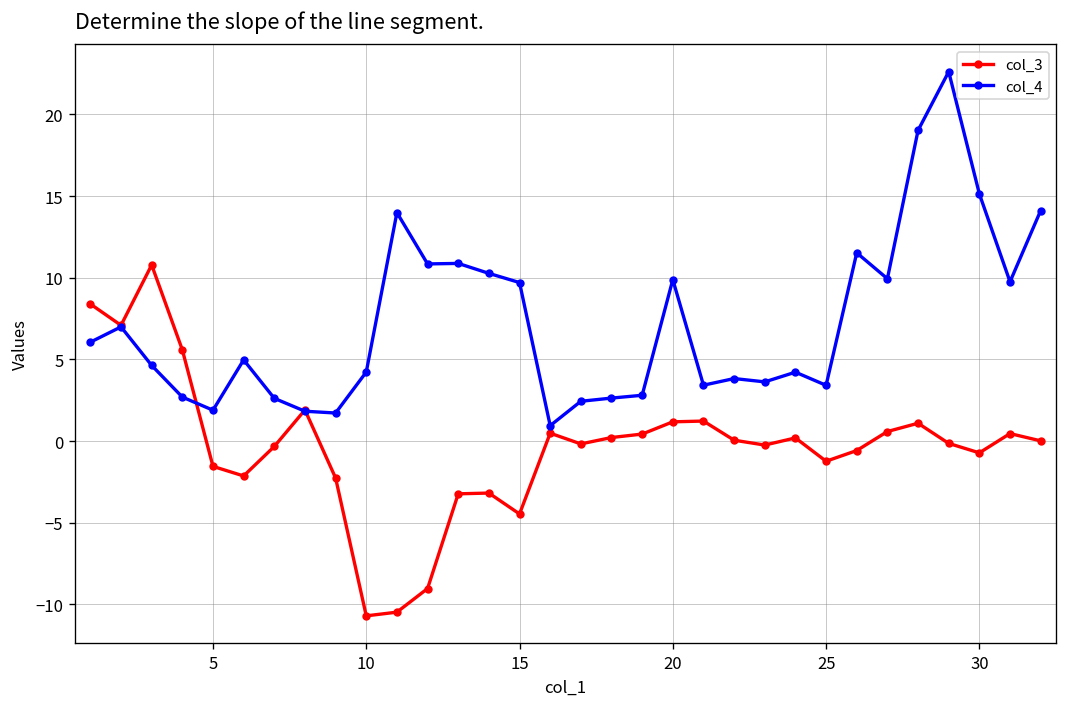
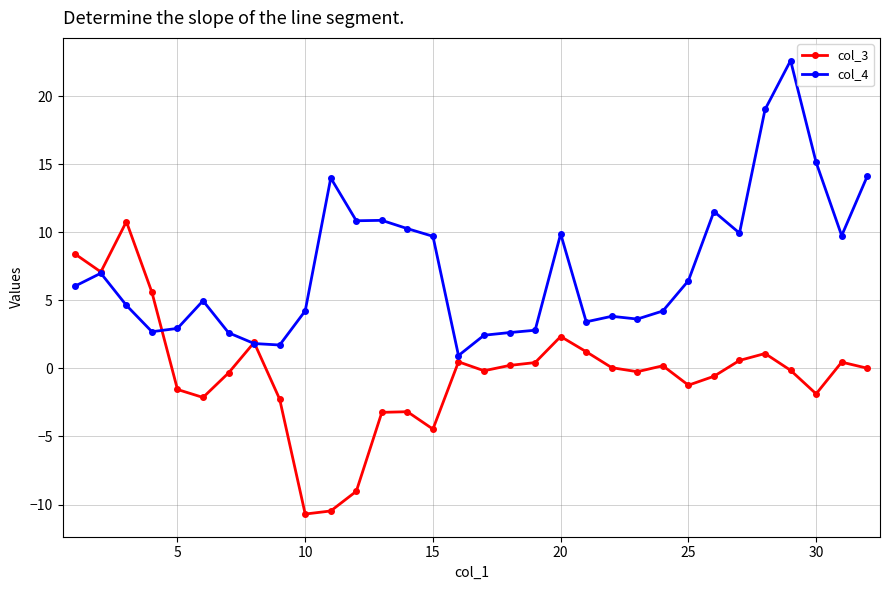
col_4, 5: 1.9 -> 2.9
col_3, 20: 1.2 -> 2.3
col_4, 25: 3.4 -> 6.4
col_3, 30: -0.7 -> -1.9
